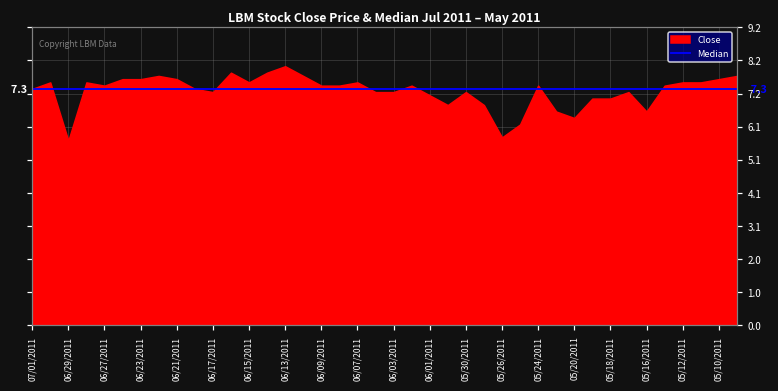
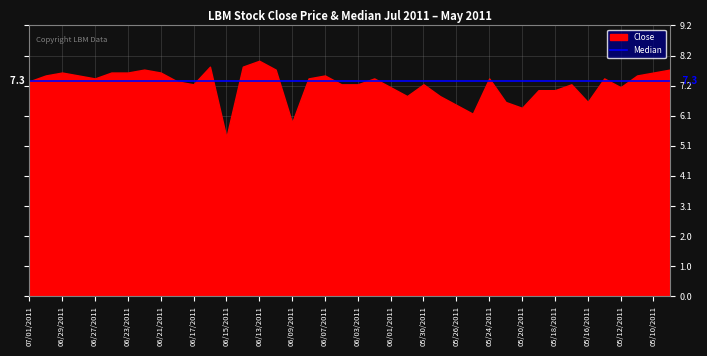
06/29/2011: 5.7 -> 7.6
06/15/2011: 7.5 -> 5.4
06/09/2011: 7.4 -> 5.9
05/26/2011: 5.8 -> 6.5
05/12/2011: 7.5 -> 7.1
